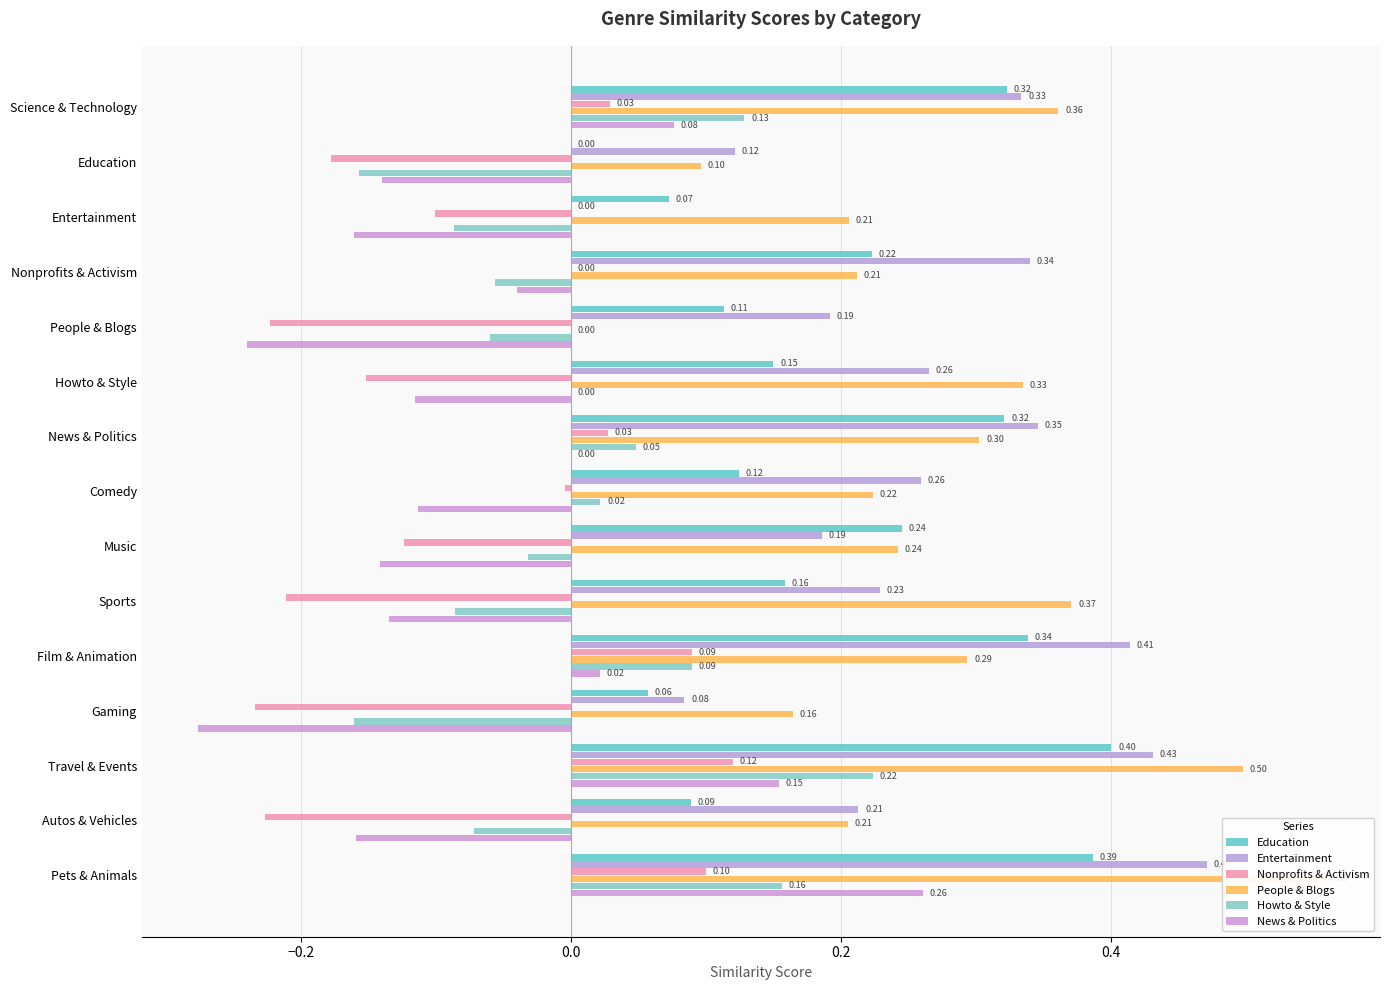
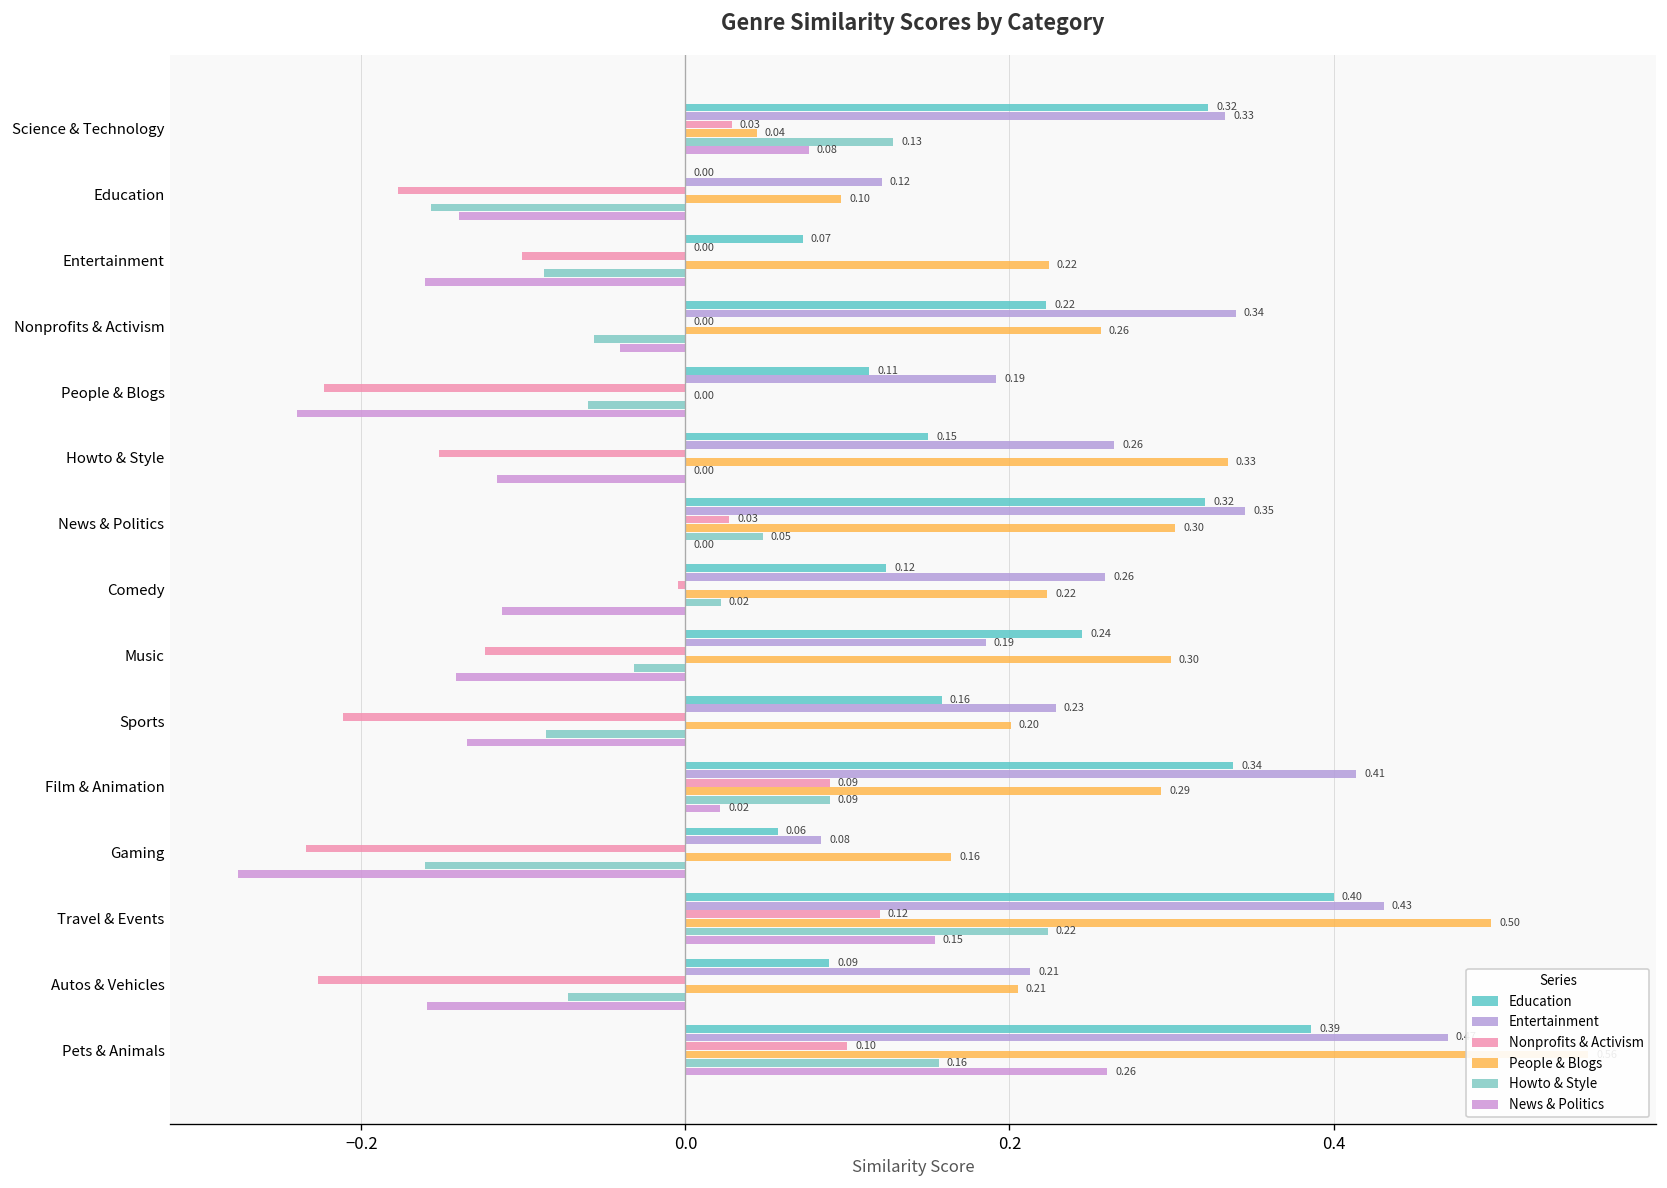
People & Blogs, Science & Technology: 0.36 -> 0.04
People & Blogs, Entertainment: 0.21 -> 0.22
People & Blogs, Nonprofits & Activism: 0.21 -> 0.26
People & Blogs, Music: 0.24 -> 0.30
People & Blogs, Sports: 0.37 -> 0.20
